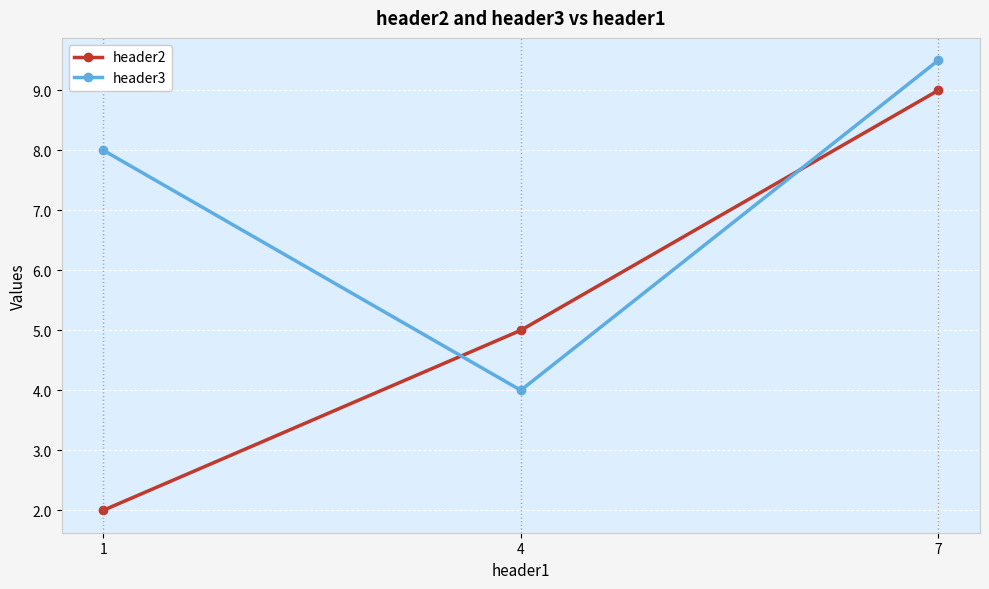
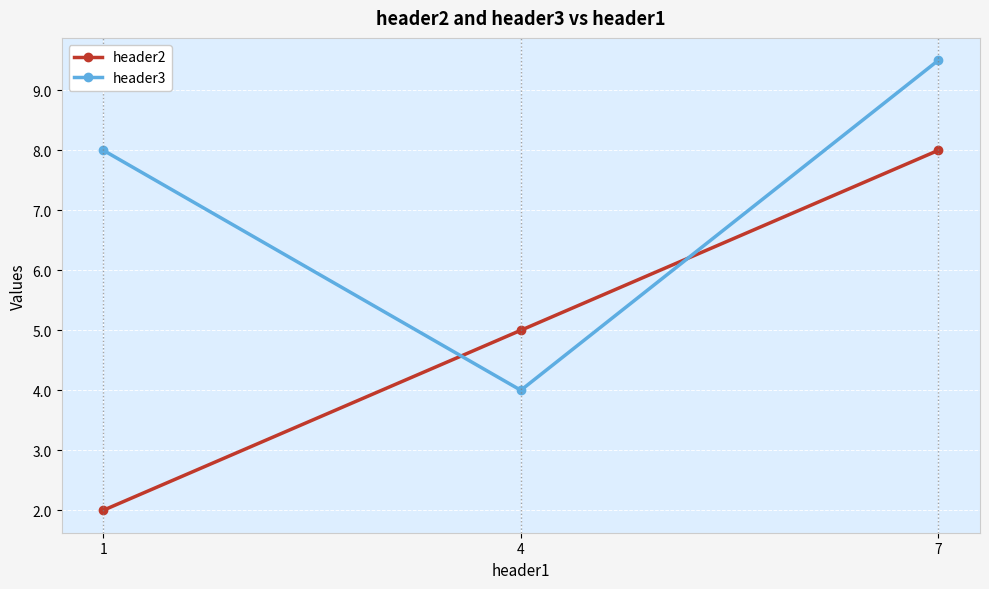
header2, 7: 9 -> 8
